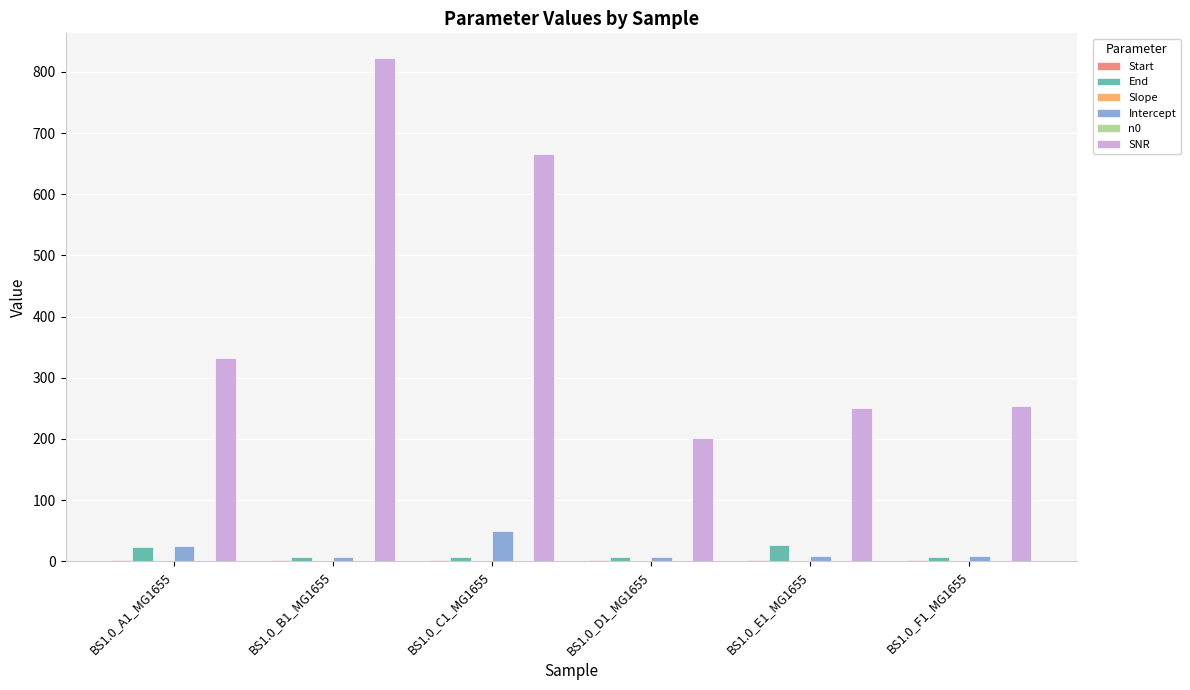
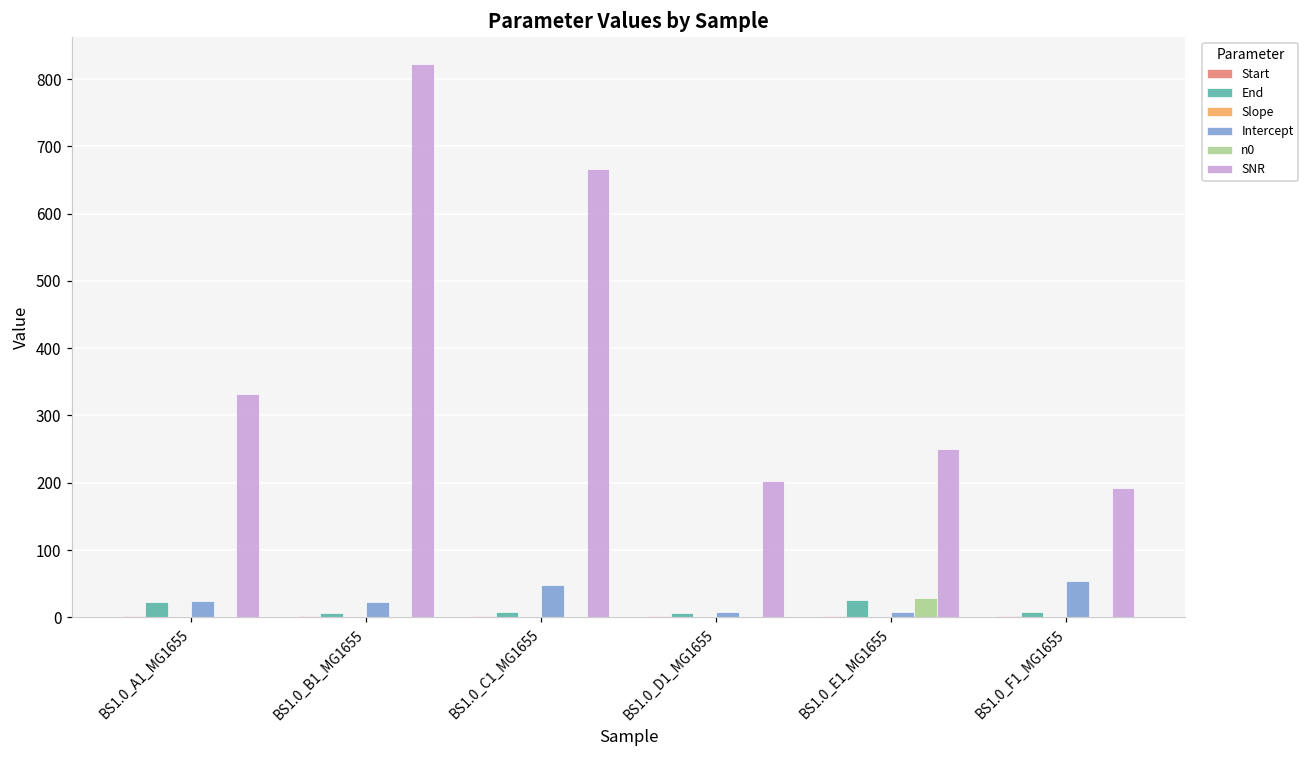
Intercept, BS1.0_B1_MG1655: 10 -> 20
n0, BS1.0_E1_MG1655: 0 -> 30
Intercept, BS1.0_F1_MG1655: 10 -> 50
SNR, BS1.0_F1_MG1655: 250 -> 190
